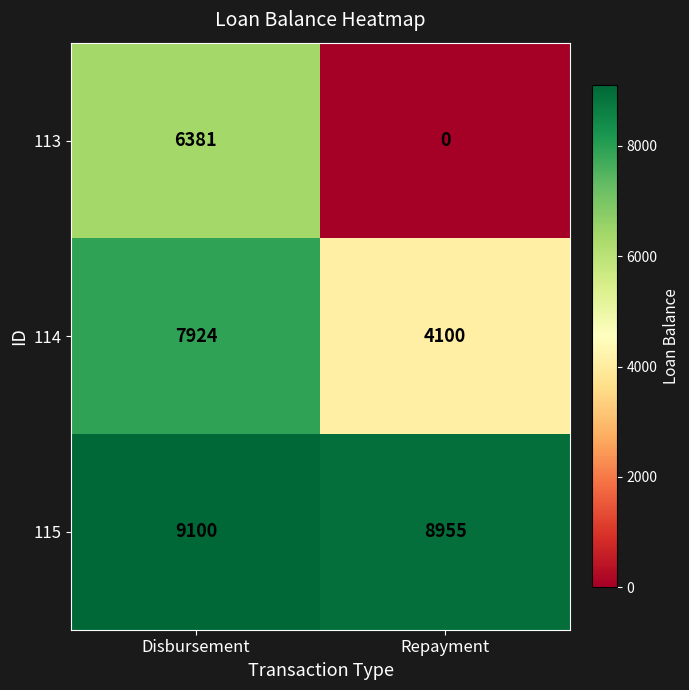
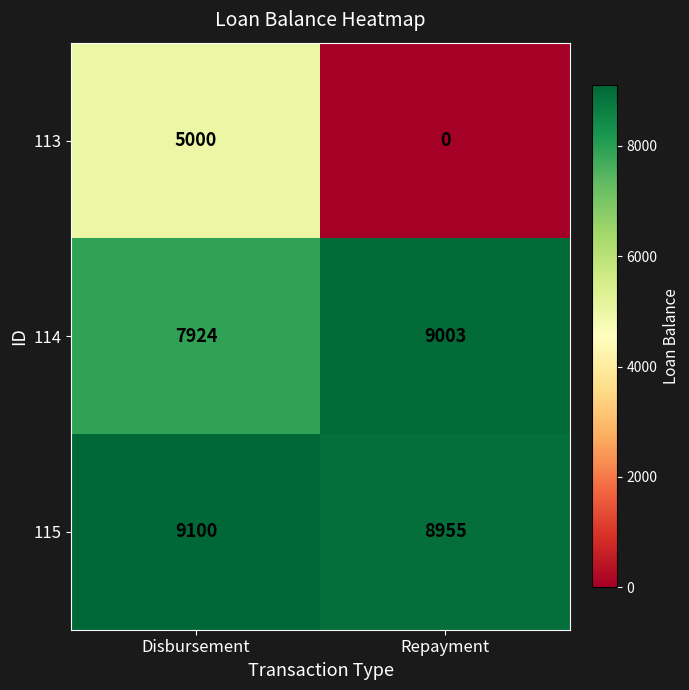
113, Disbursement: 6381 -> 5000
114, Repayment: 4100 -> 9003
